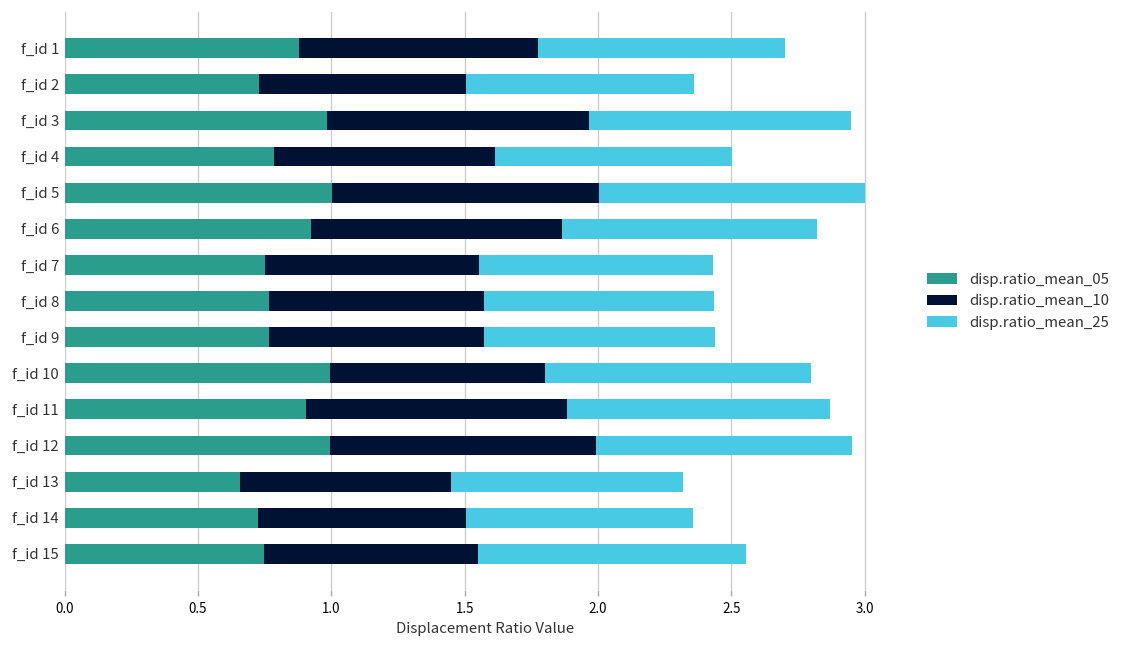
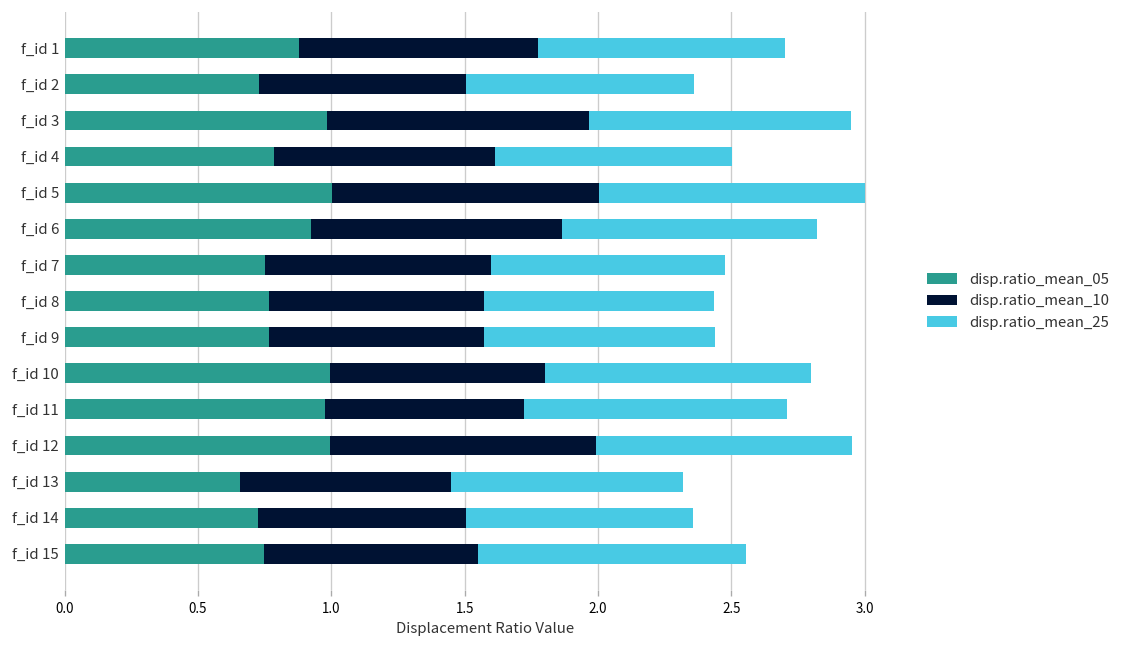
disp.ratio_mean_10, f_id 7: 0.80 -> 0.85
disp.ratio_mean_05, f_id 11: 0.90 -> 0.98
disp.ratio_mean_10, f_id 11: 0.98 -> 0.75
